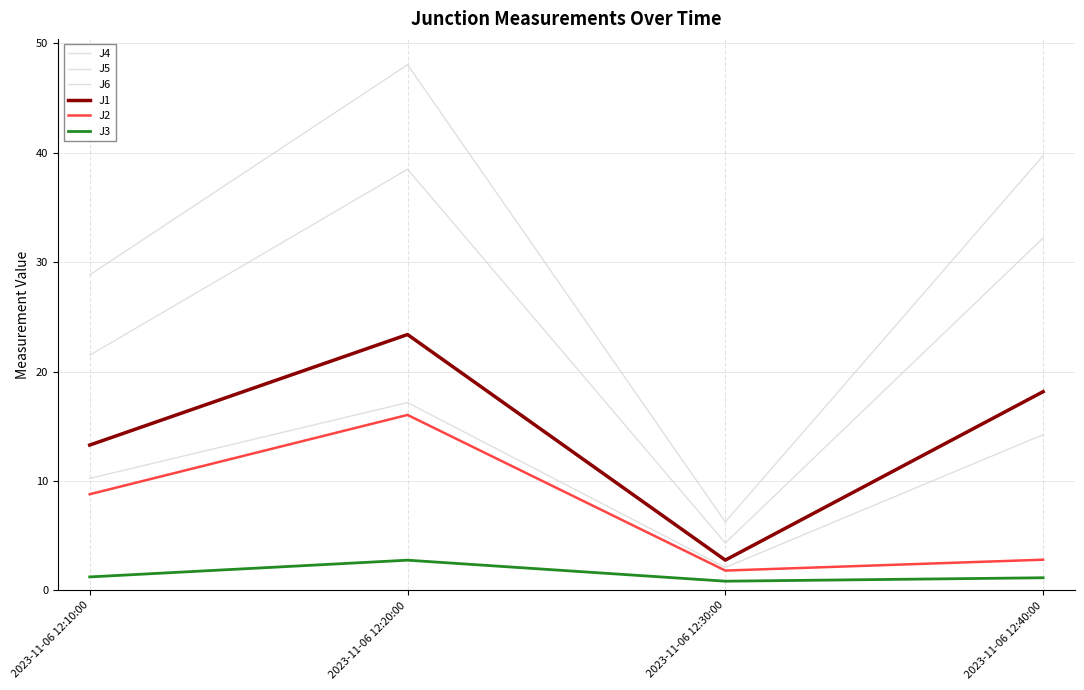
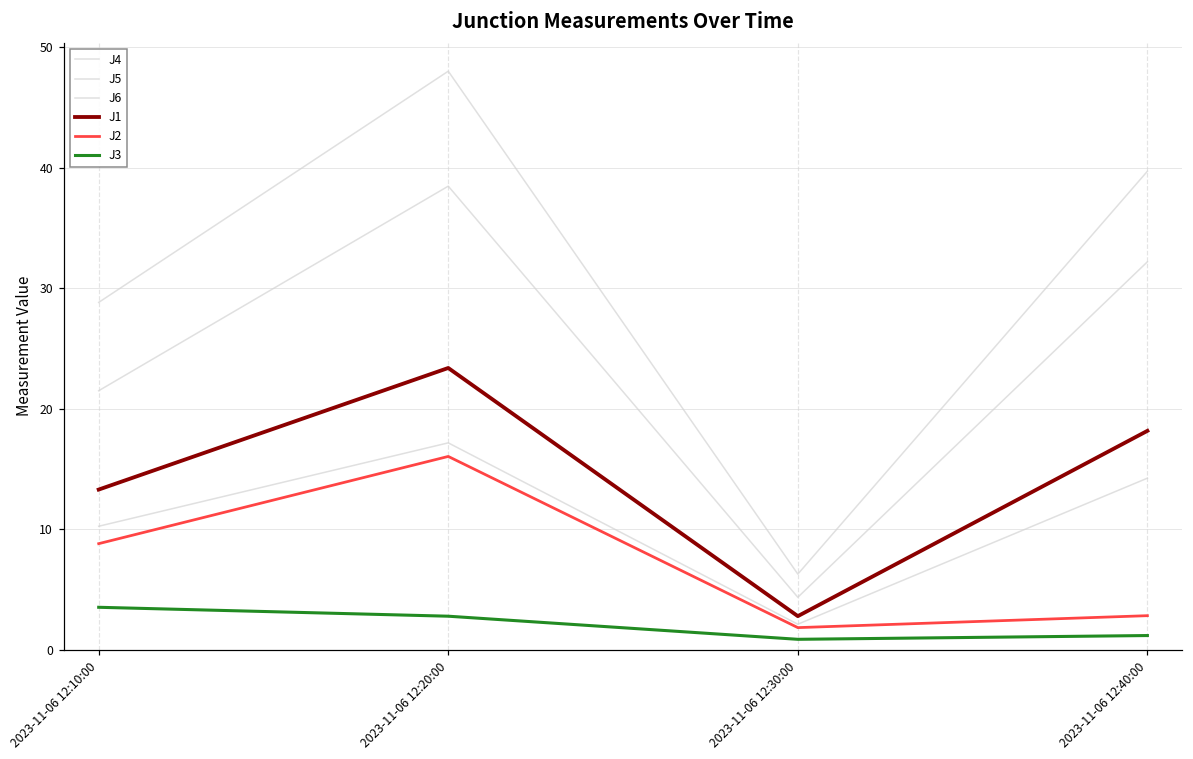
J3, 2023-11-06 12:10:00: 1.2 -> 3.5
